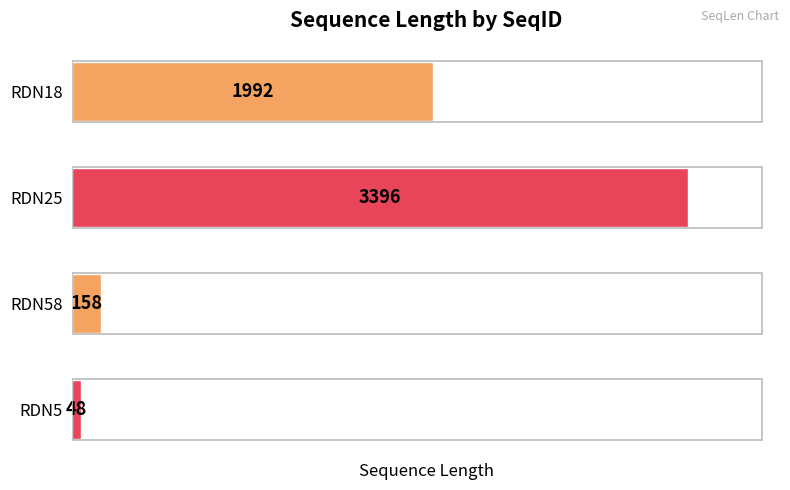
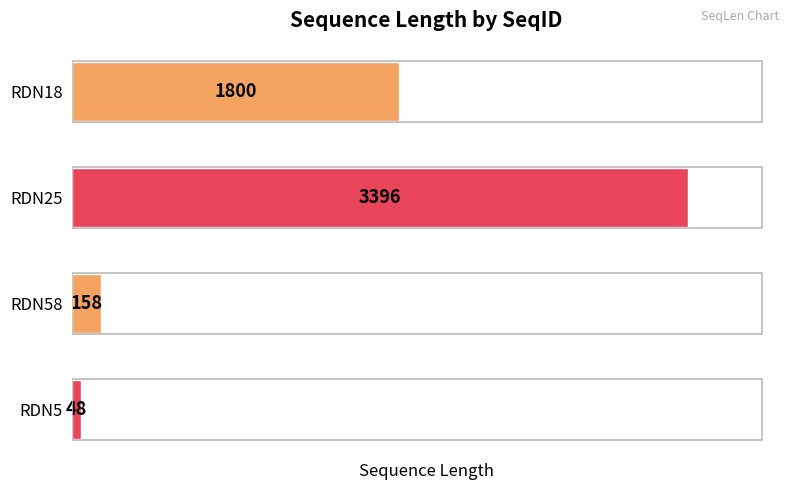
RDN18: 1992 -> 1800
